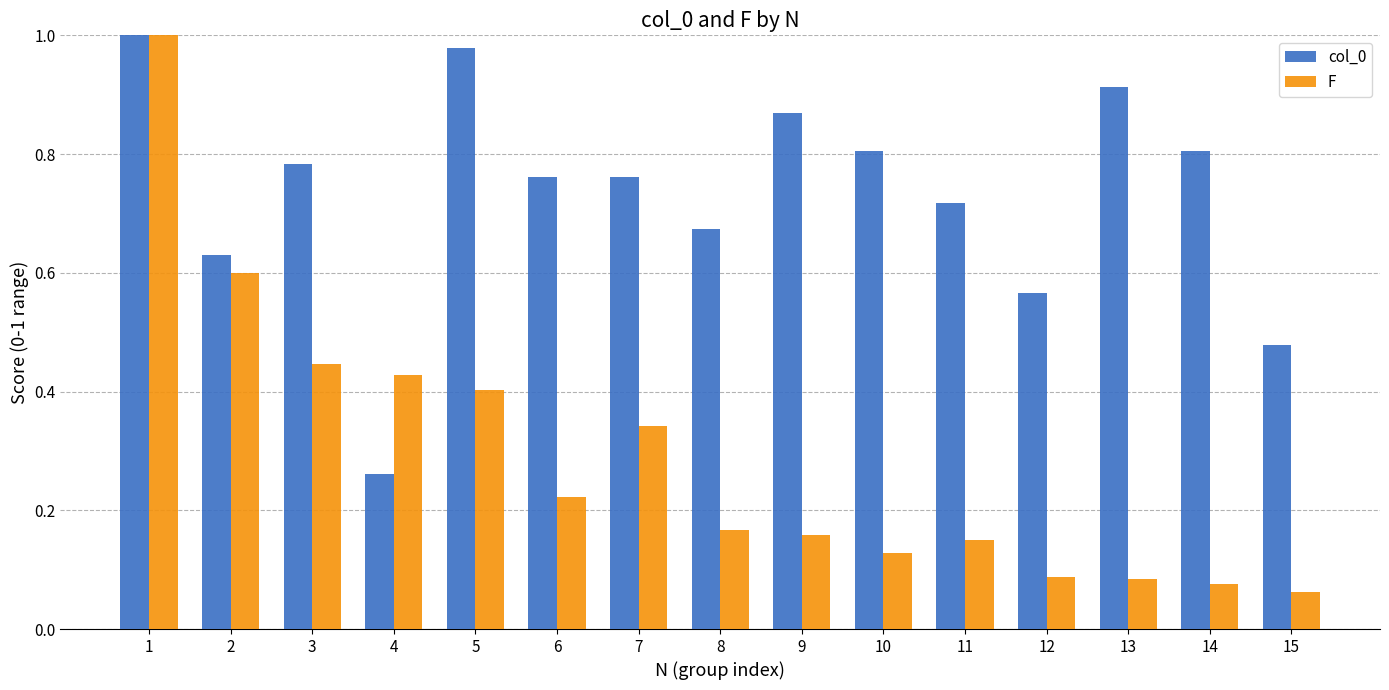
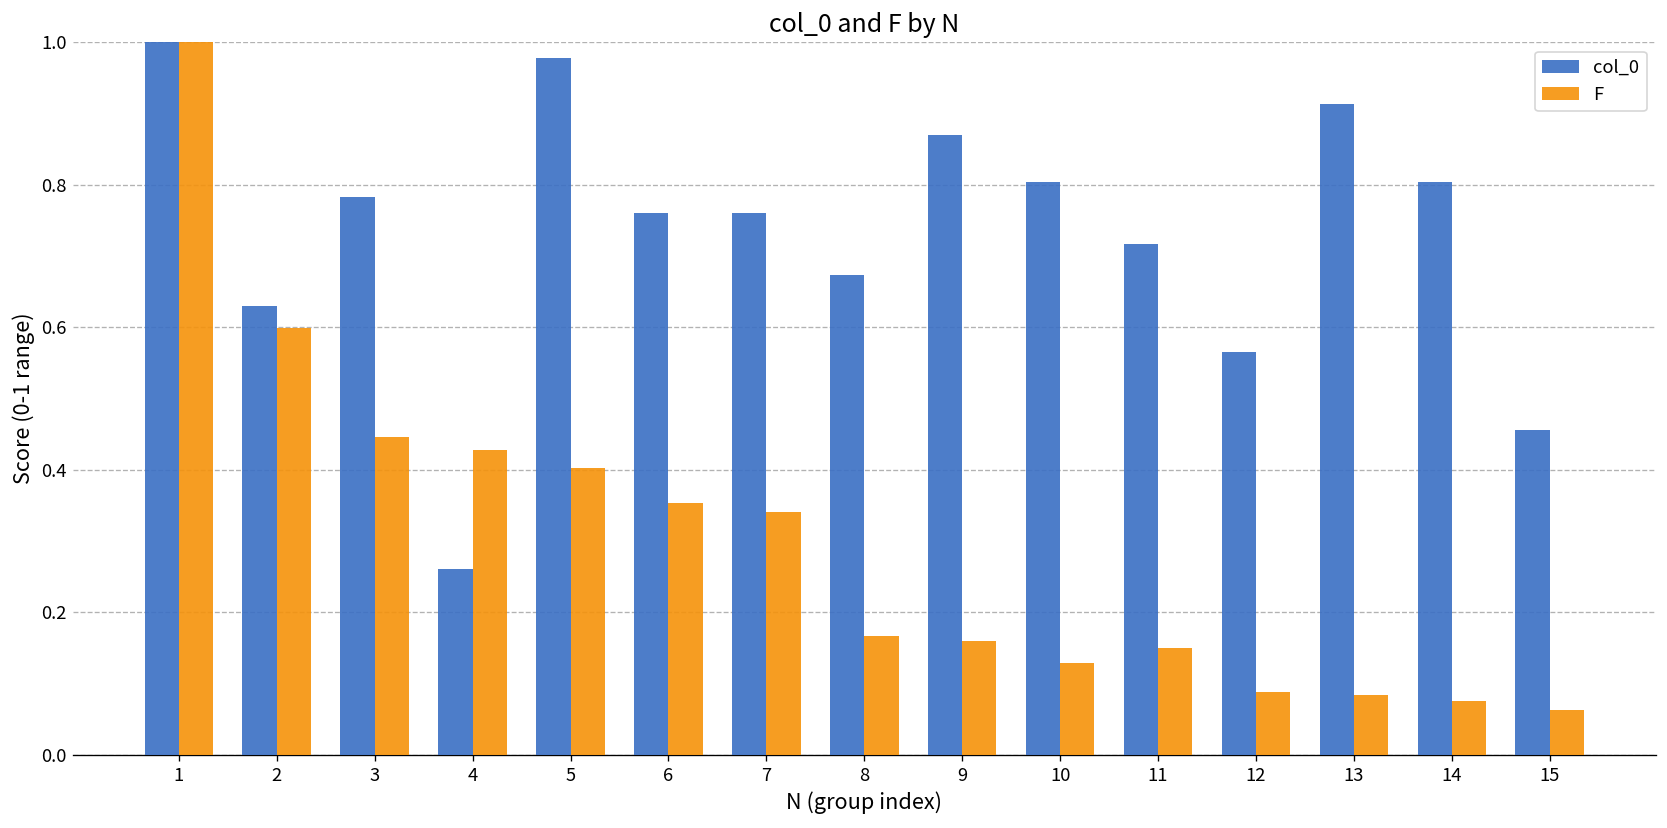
F, 6: 0.22 -> 0.35
col_0, 15: 0.48 -> 0.46
